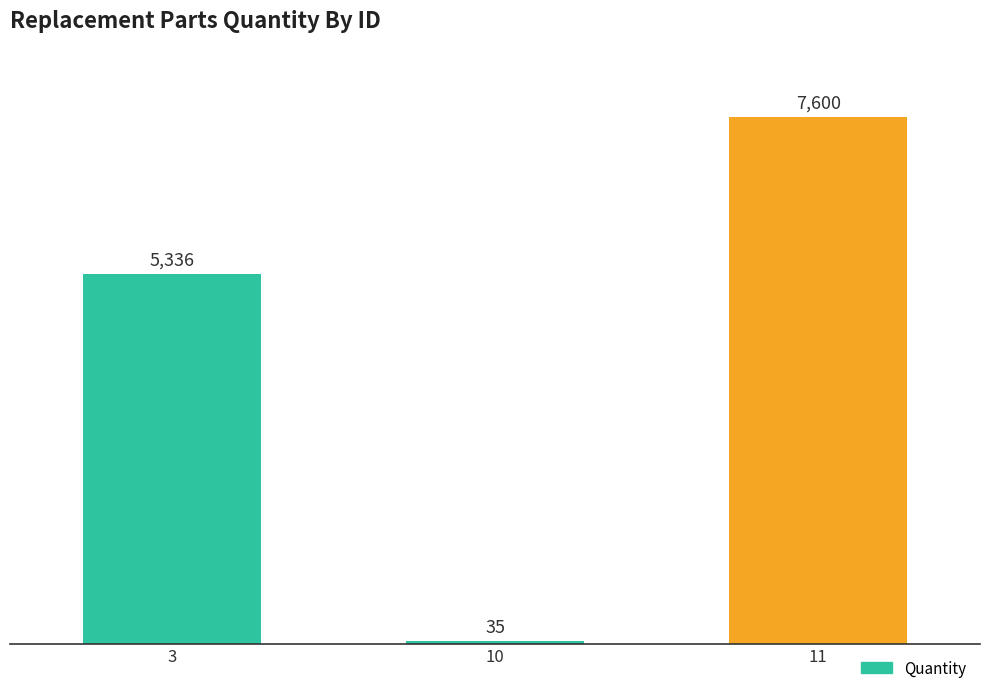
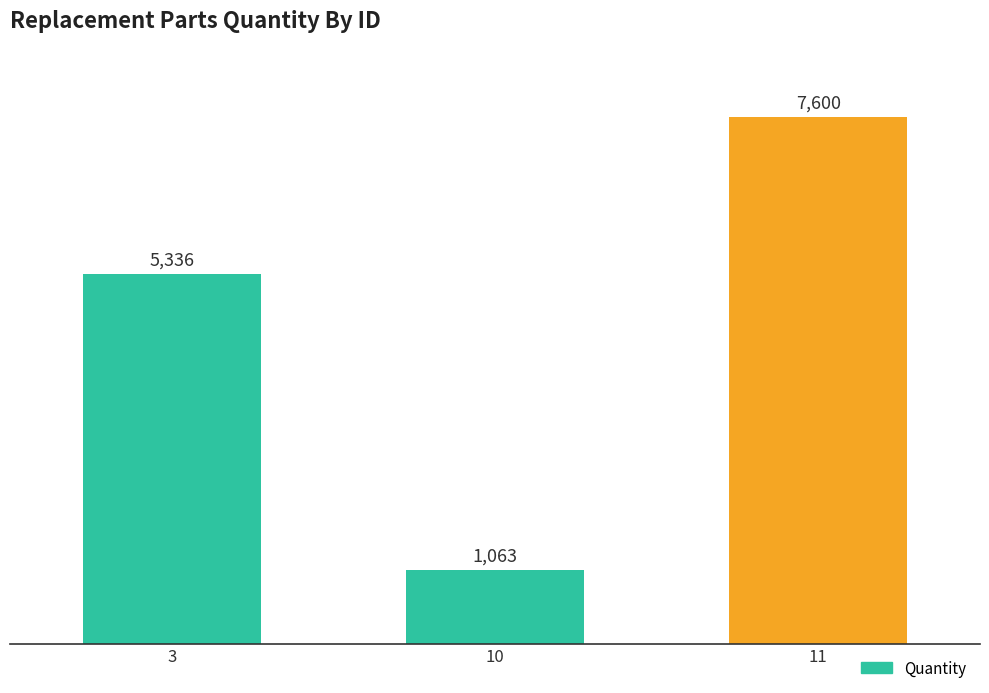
10: 35 -> 1,063
